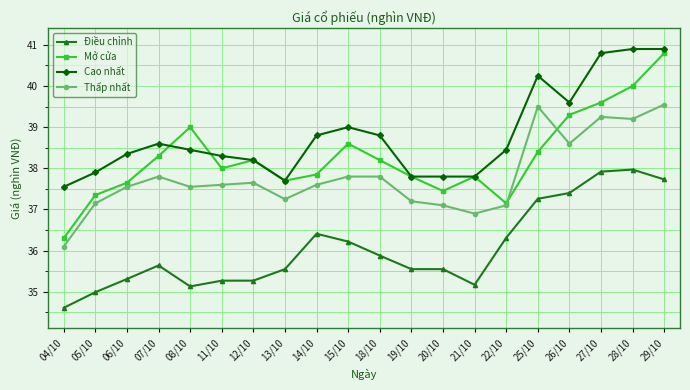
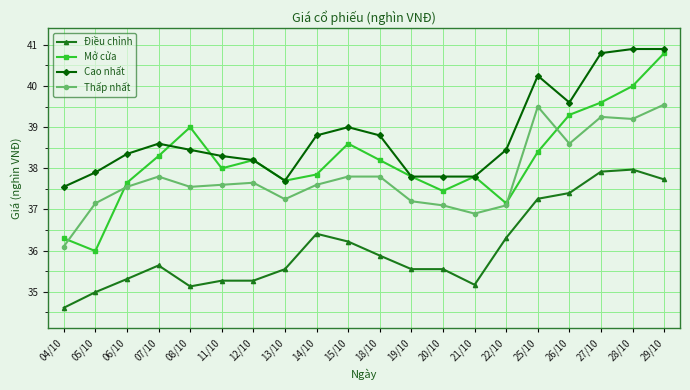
Mở cửa, 05/10: 37.4 -> 36.0
